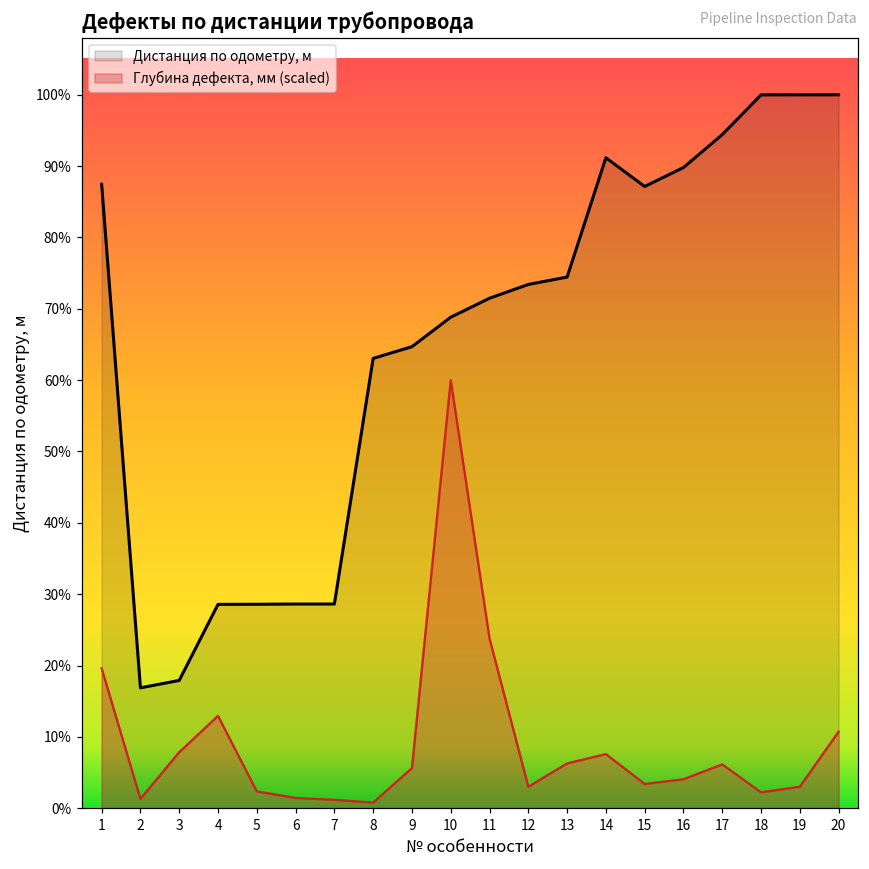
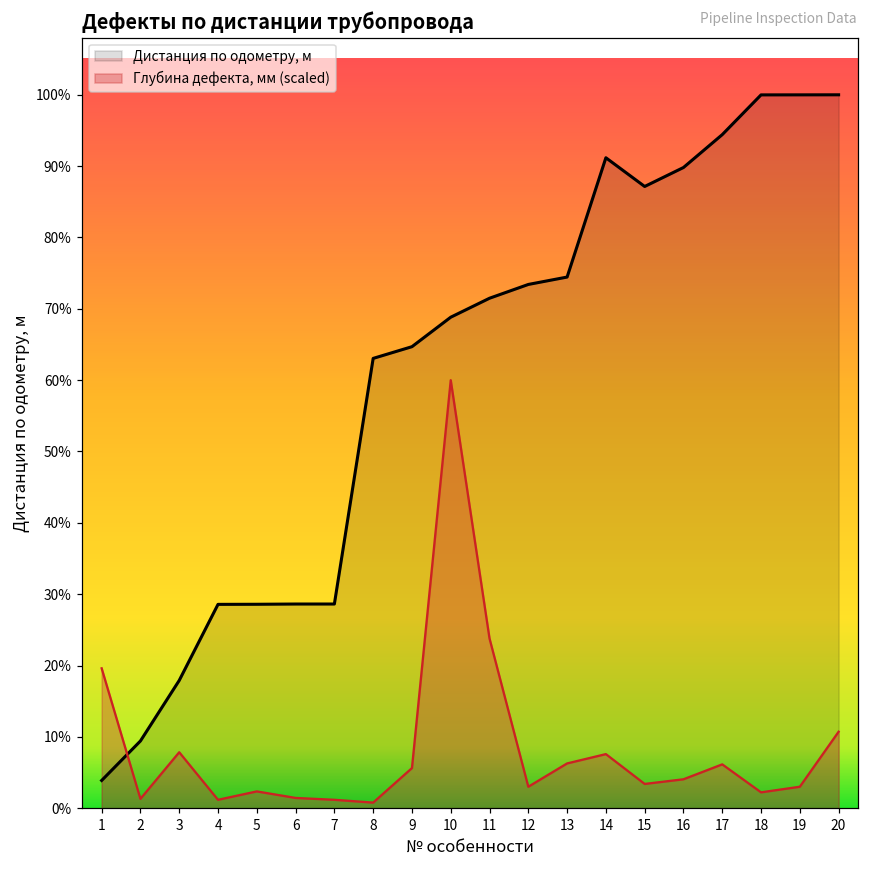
Дистанция по одометру, м, 1: 87% -> 4%
Дистанция по одометру, м, 2: 17% -> 9%
Глубина дефекта, мм (scaled), 4: 13% -> 1%
